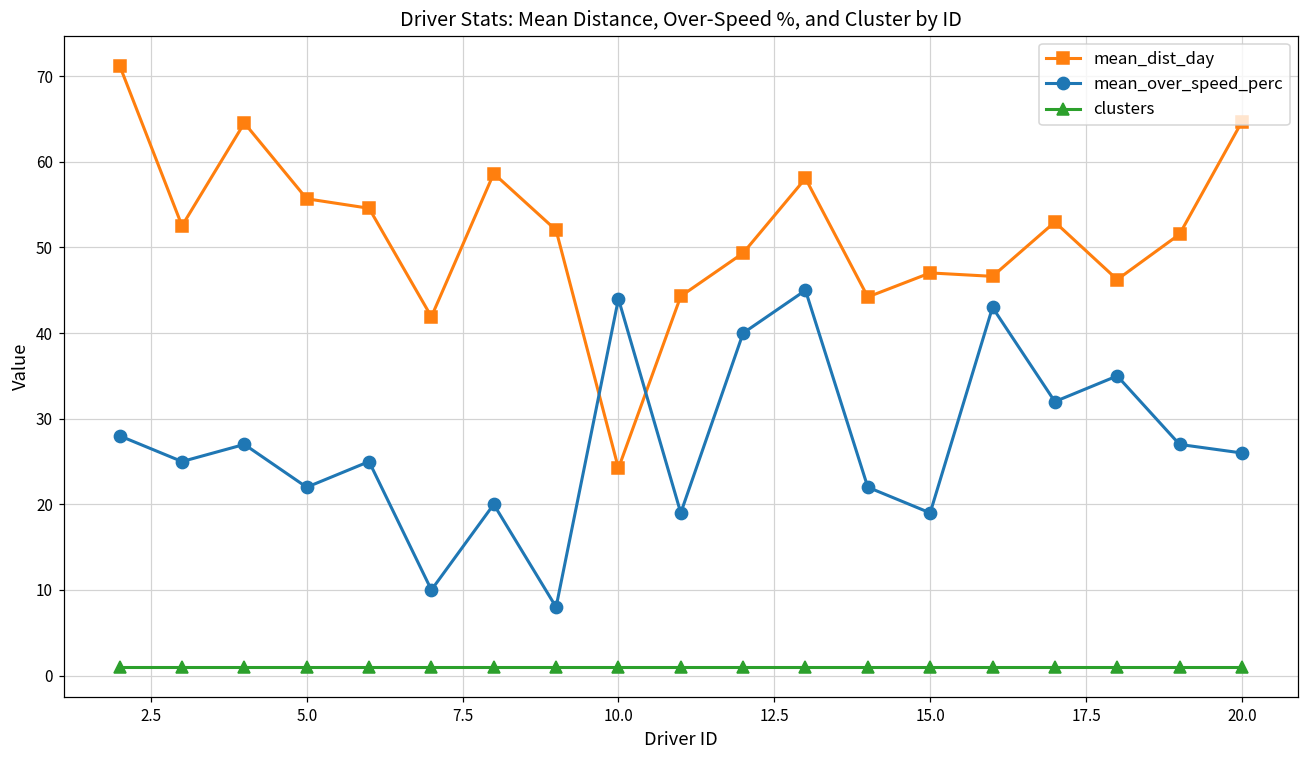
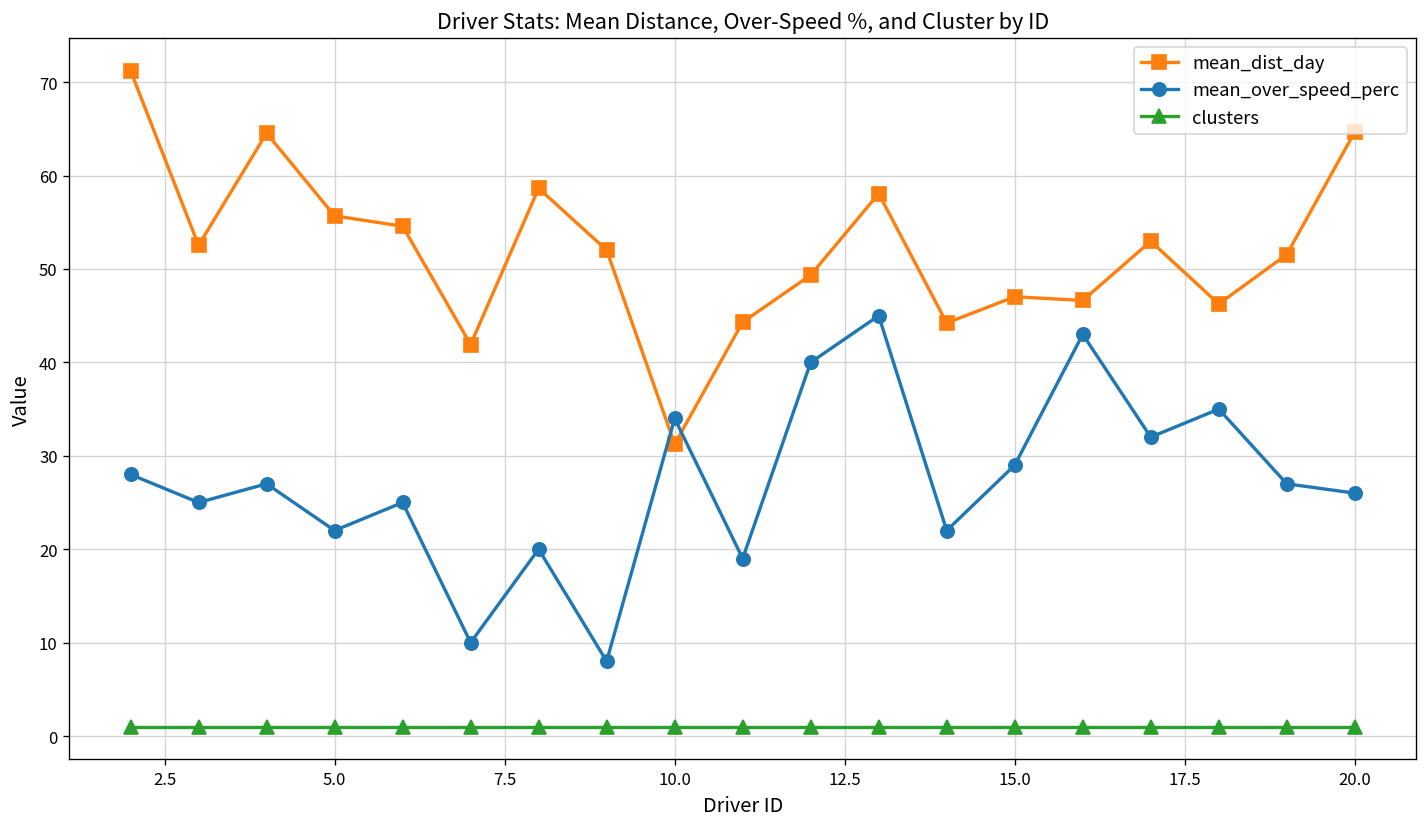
mean_dist_day, 10.0: 24 -> 31
mean_over_speed_perc, 10.0: 44 -> 34
mean_over_speed_perc, 15.0: 19 -> 29
